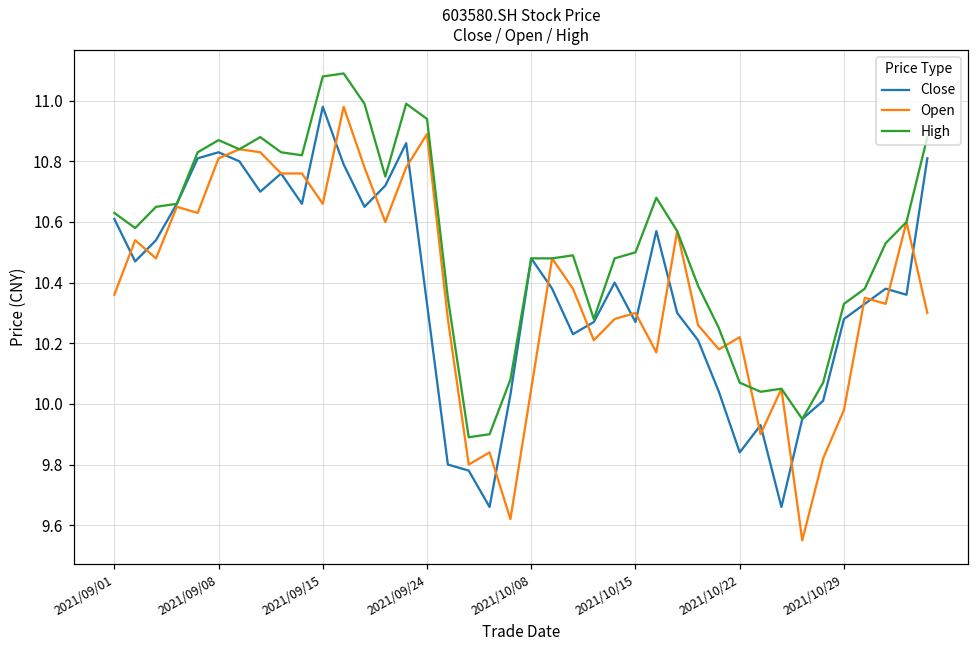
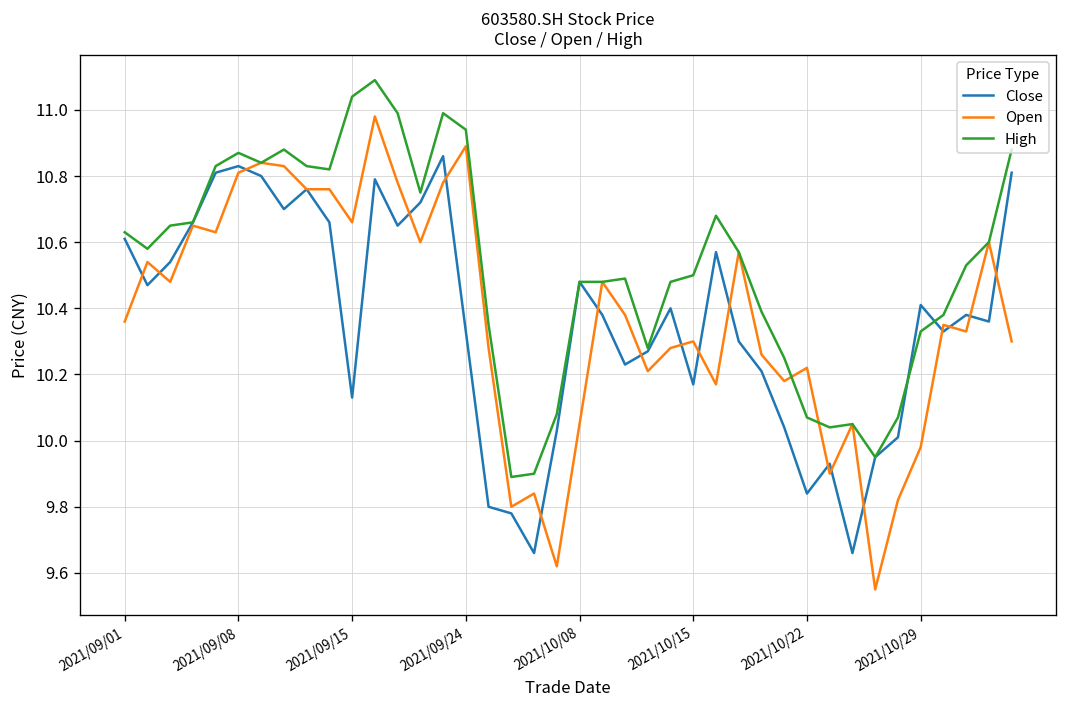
Close, 2021/09/15: 10.98 -> 10.13
High, 2021/09/15: 11.08 -> 11.04
Close, 2021/10/15: 10.27 -> 10.17
Close, 2021/10/29: 10.28 -> 10.41
